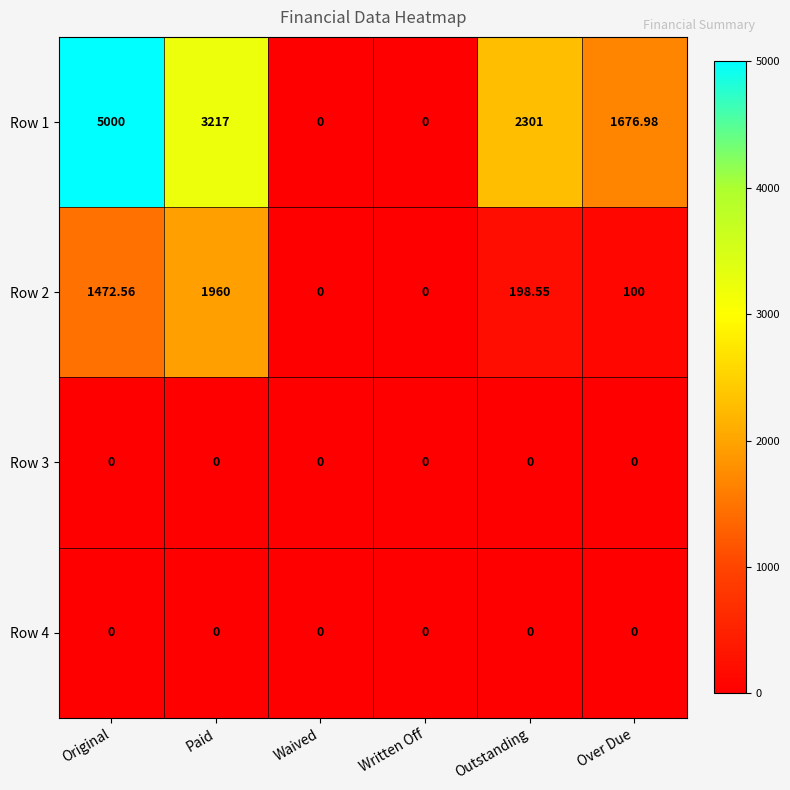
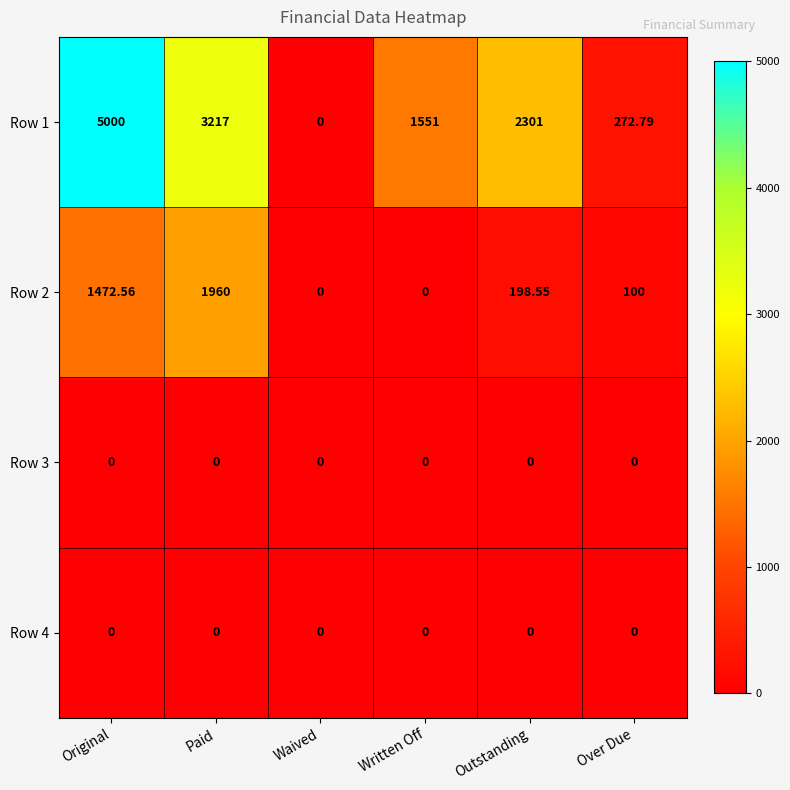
Row 1, Written Off: 0 -> 1551
Row 1, Over Due: 1676.98 -> 272.79
